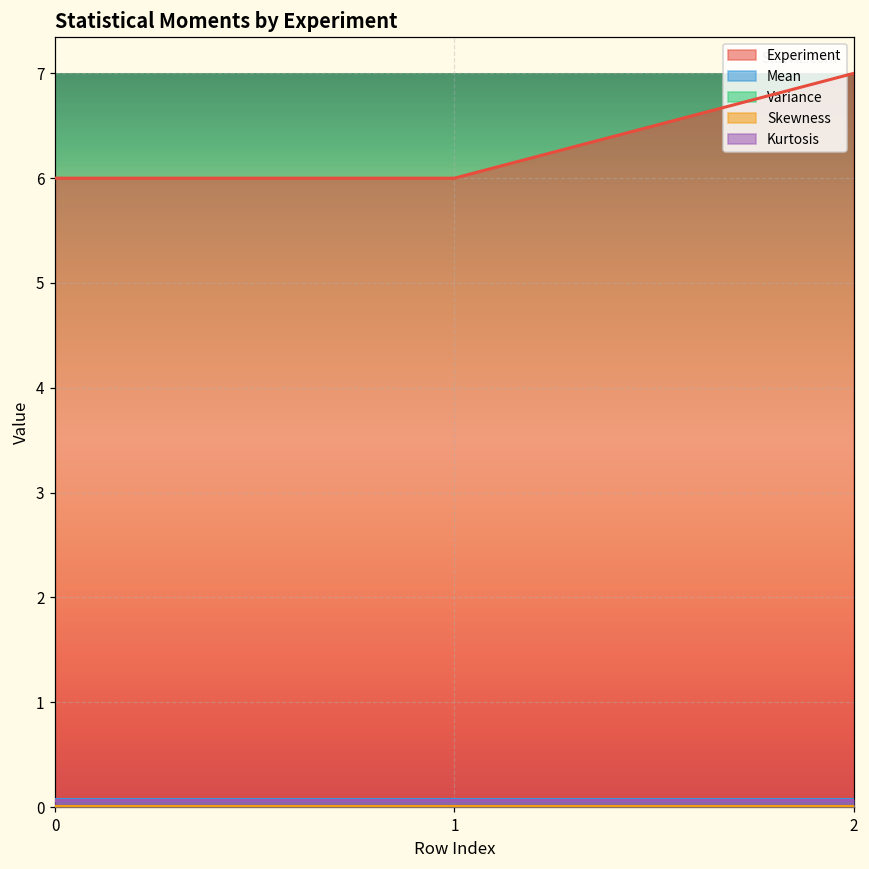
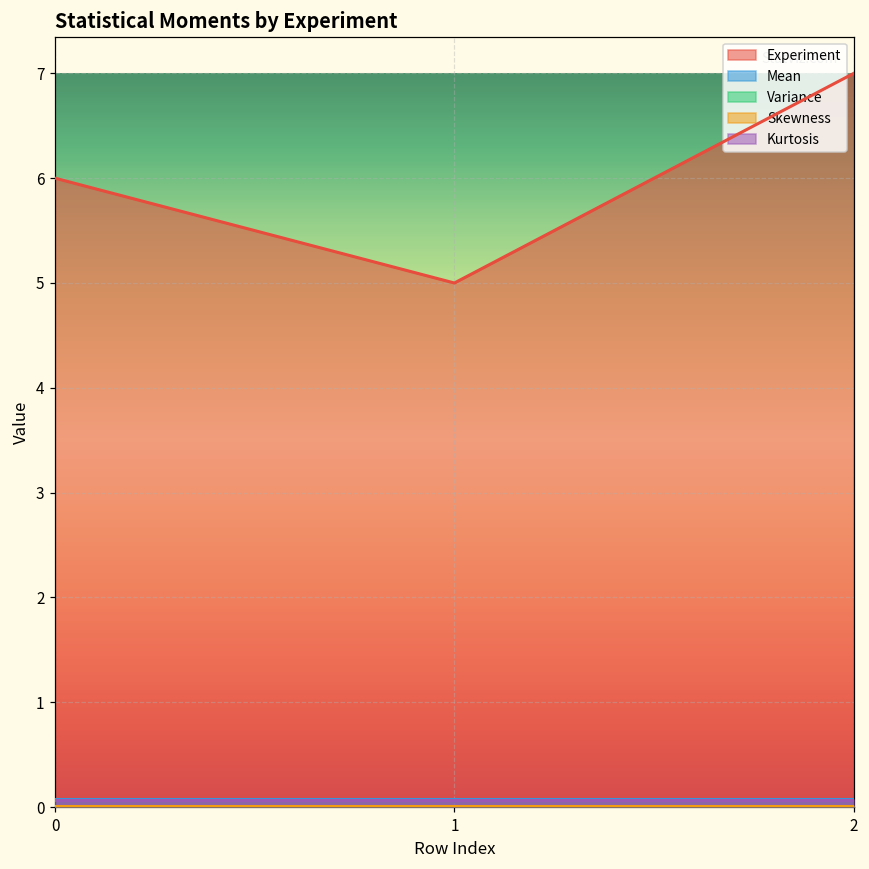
Experiment, 1: 6 -> 5
